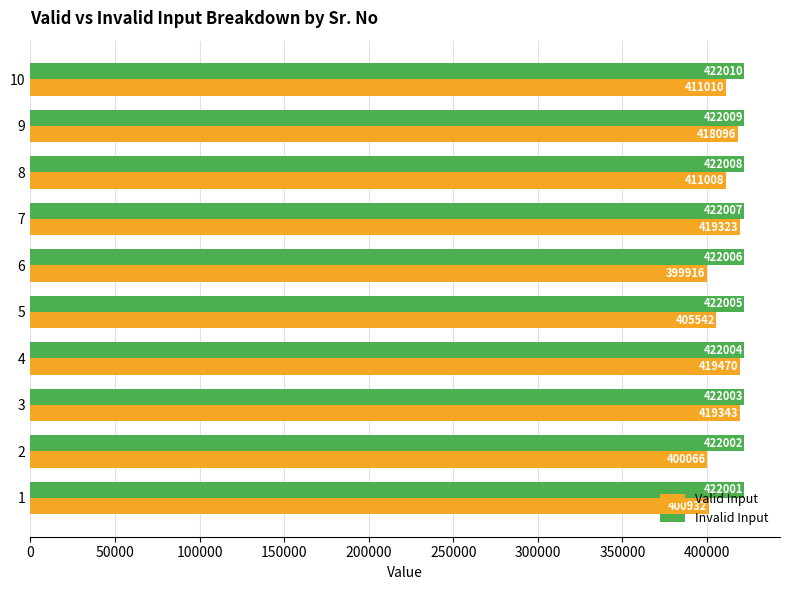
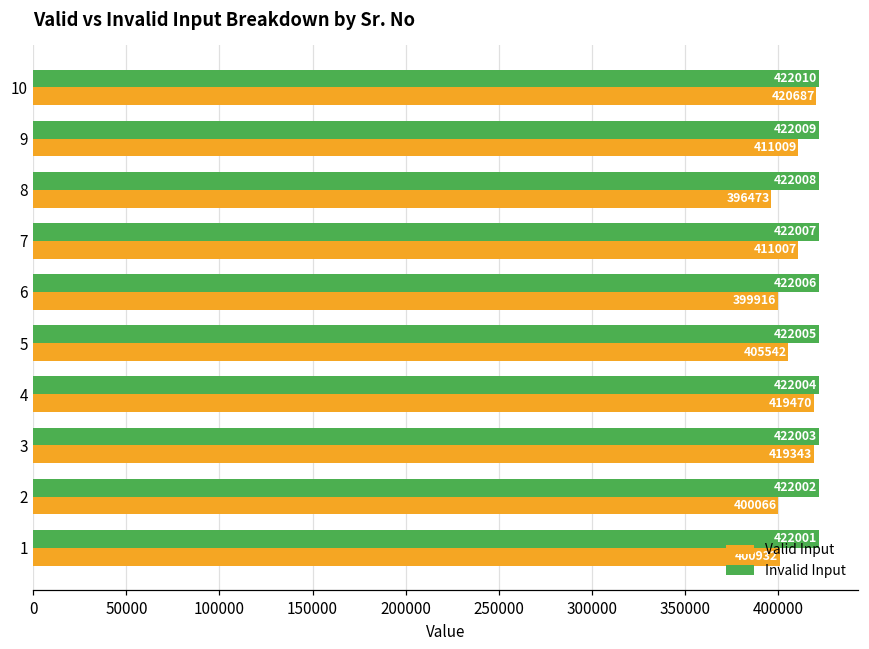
Valid Input, 10: 411010 -> 420687
Valid Input, 9: 418096 -> 411009
Valid Input, 8: 411008 -> 396473
Valid Input, 7: 419323 -> 411007
